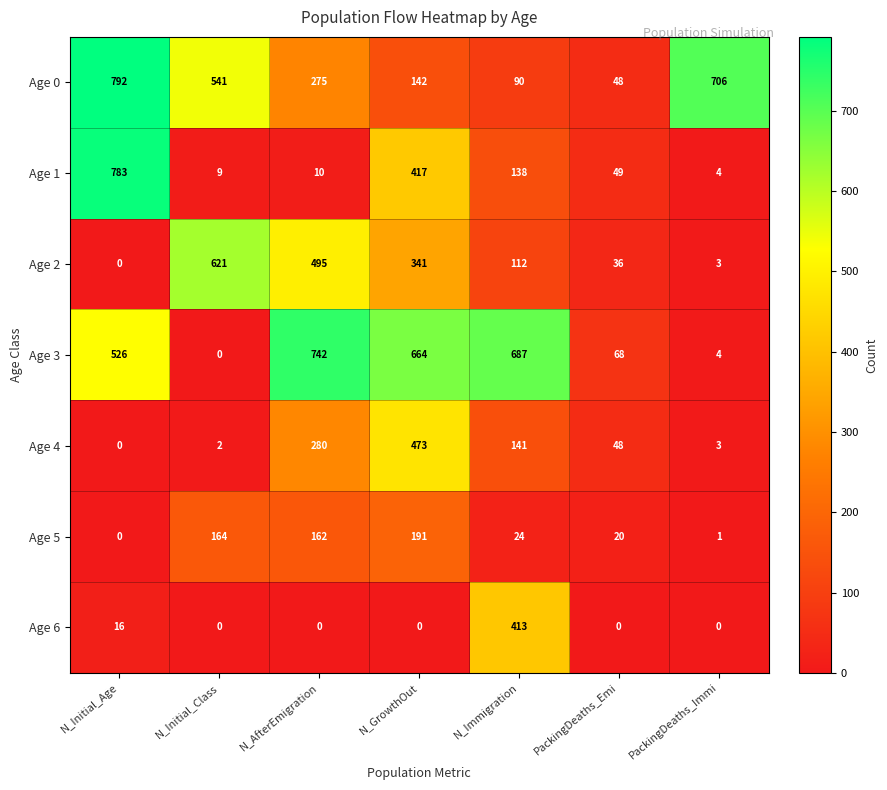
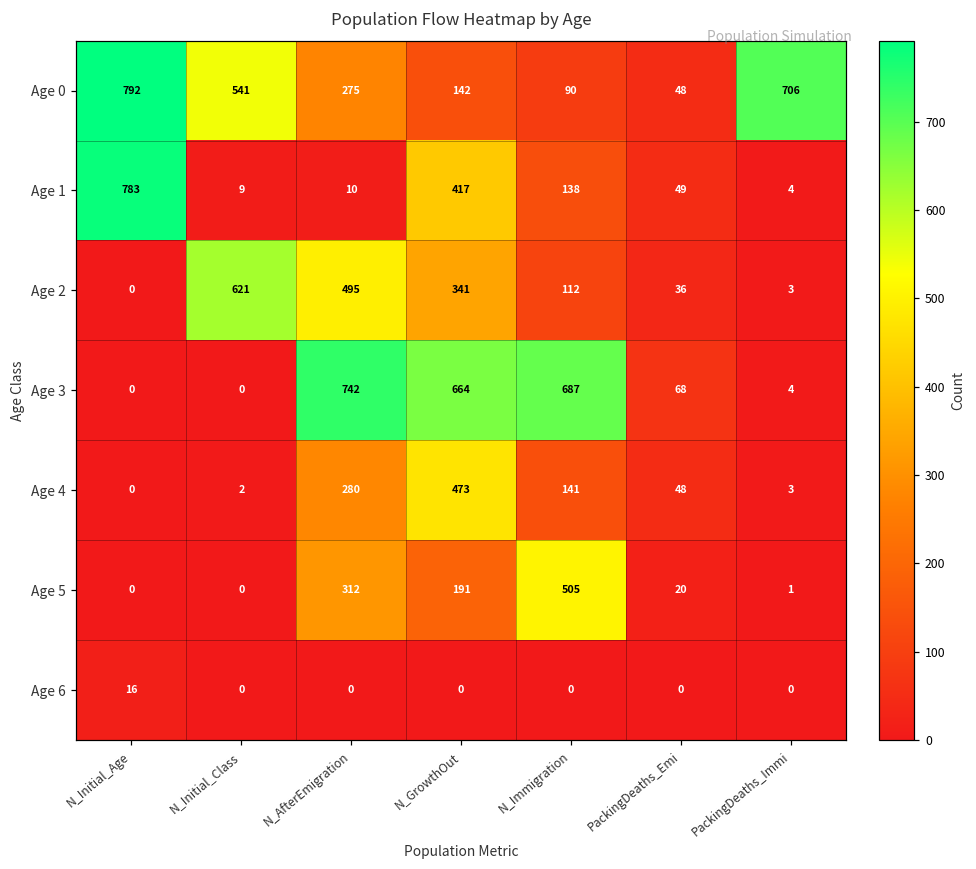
Age 3, N_Initial_Age: 526 -> 0
Age 5, N_Initial_Class: 164 -> 0
Age 5, N_AfterEmigration: 162 -> 312
Age 5, N_Immigration: 24 -> 505
Age 6, N_Immigration: 413 -> 0
